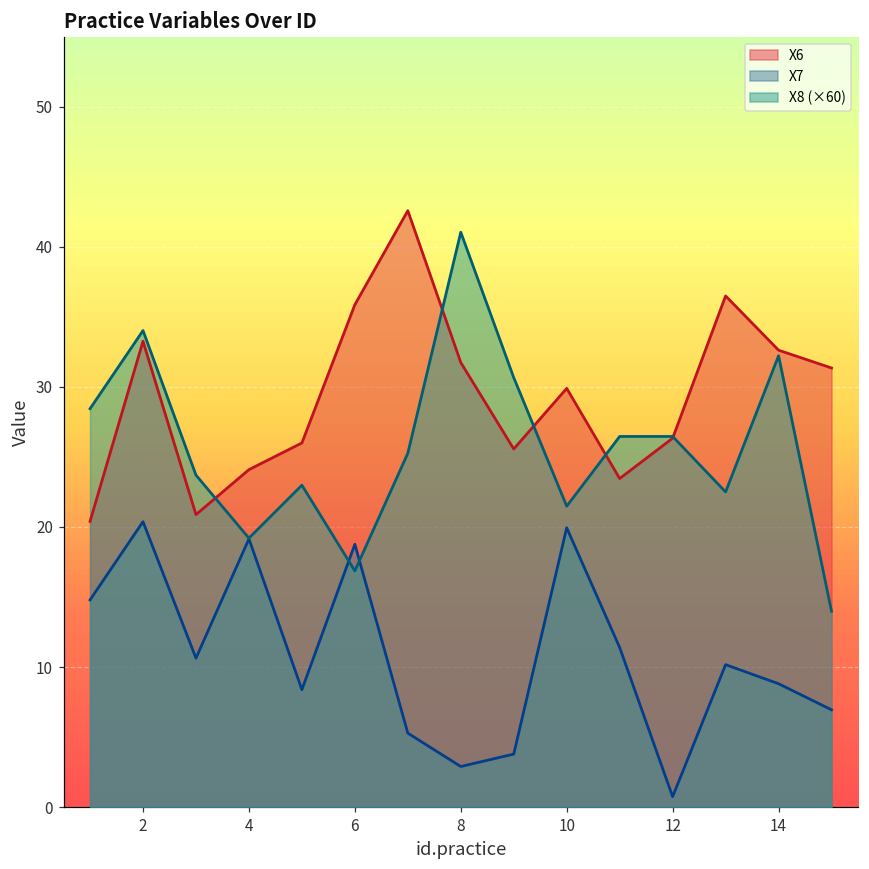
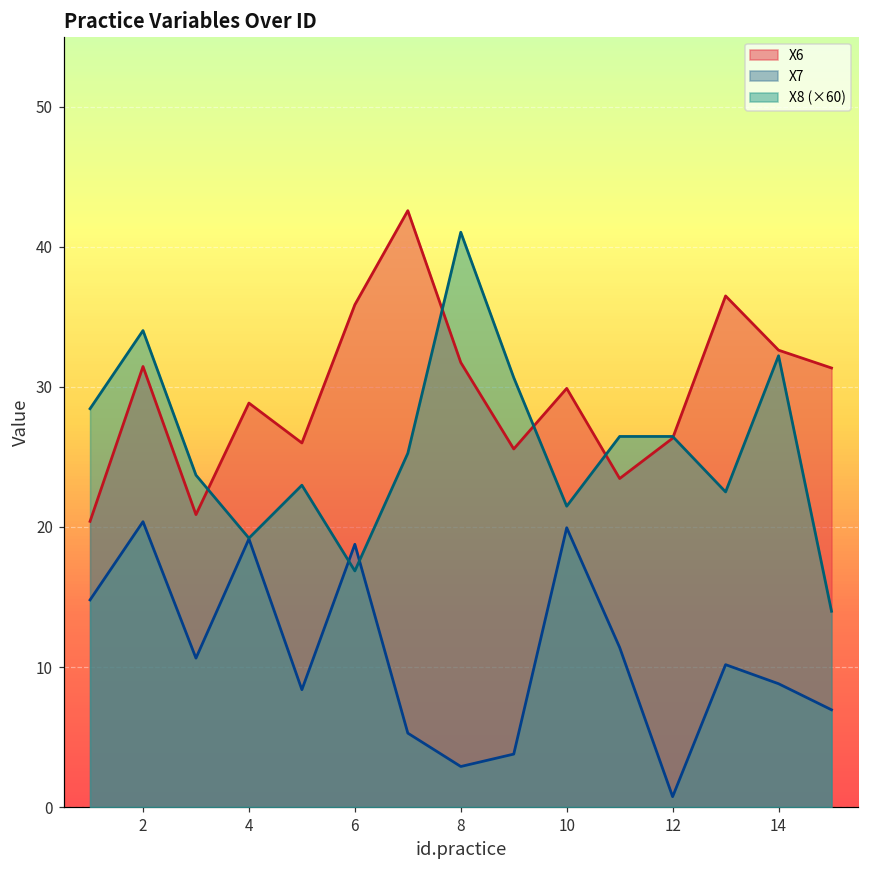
X6, 2: 33.3 -> 31.5
X6, 4: 24.1 -> 28.8
